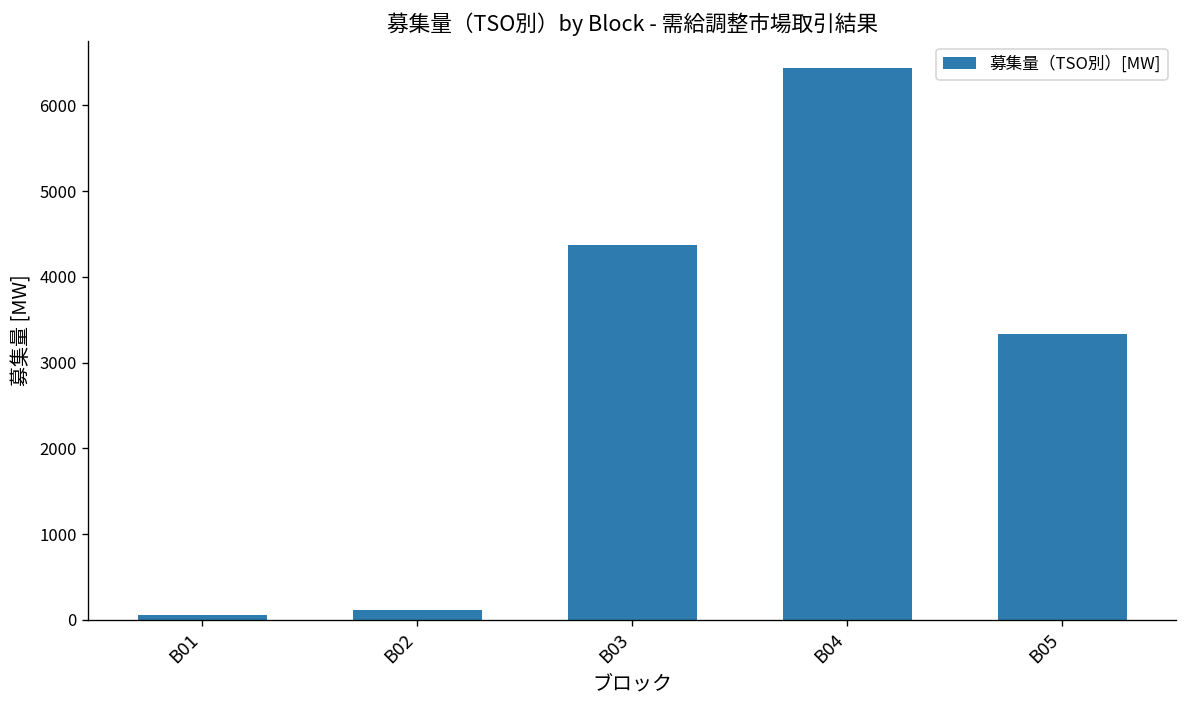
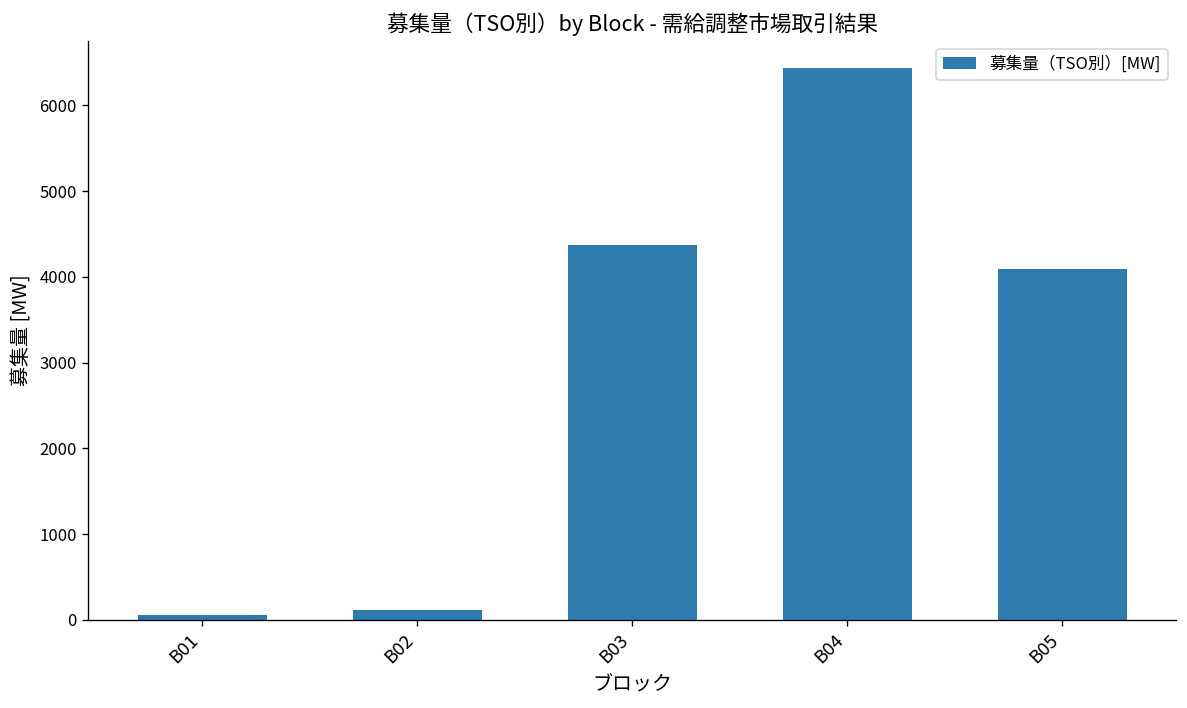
B05: 3300 -> 4100
